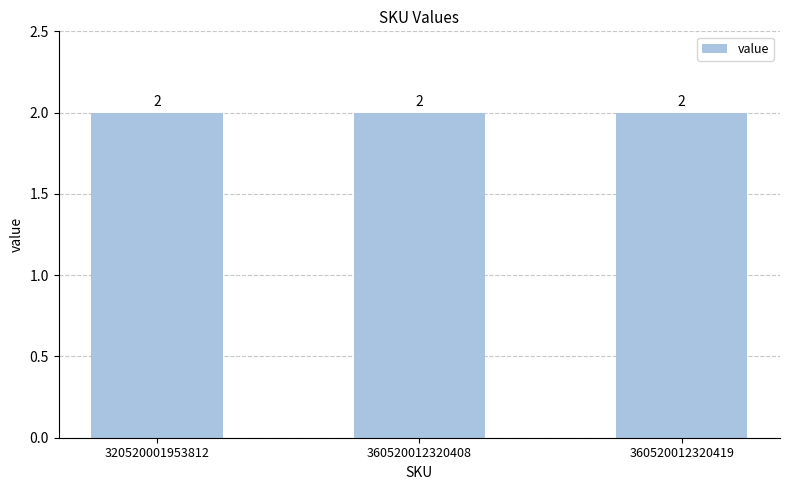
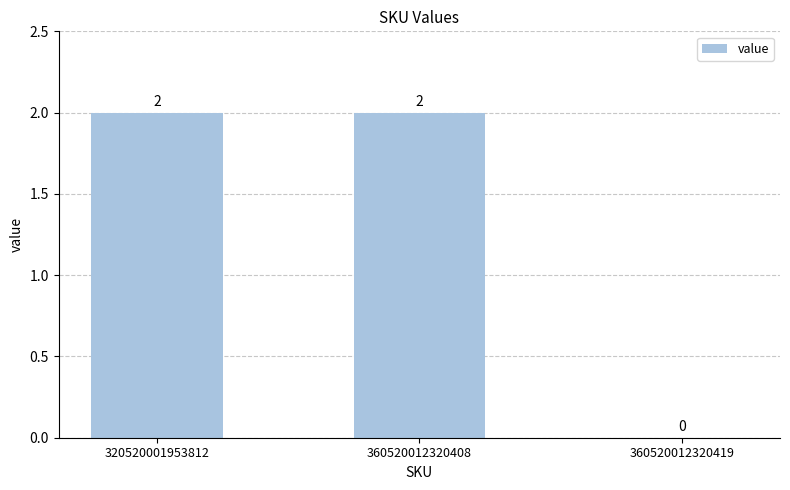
360520012320419: 2 -> 0
